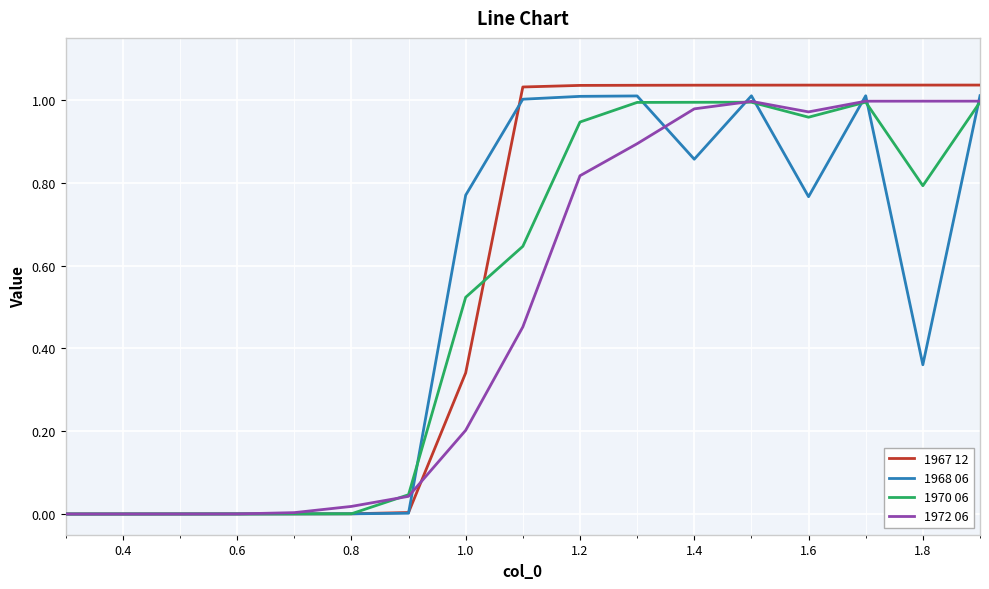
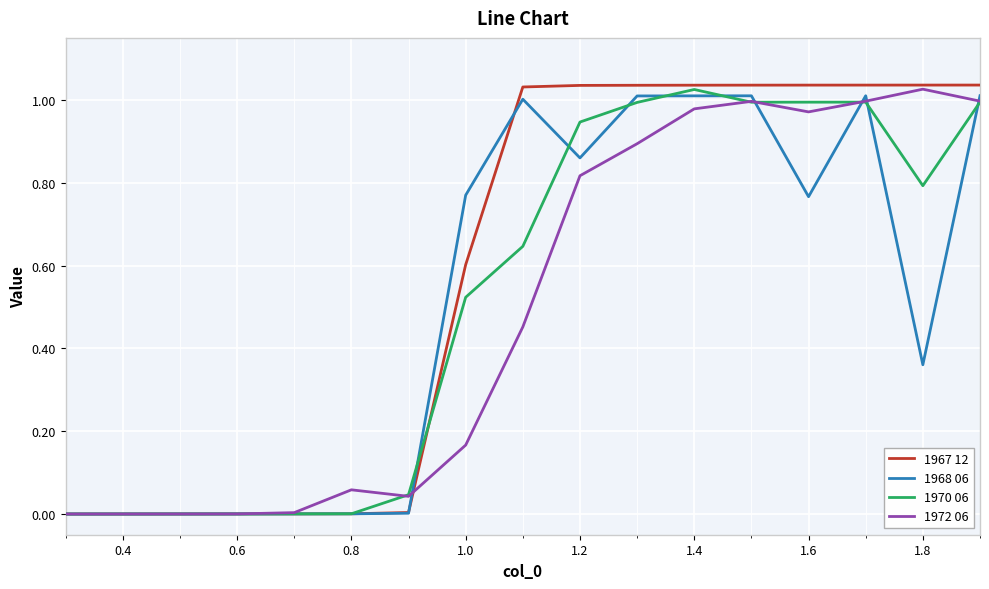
1972 06, 0.8: 0.02 -> 0.06
1967 12, 1.0: 0.34 -> 0.60
1972 06, 1.0: 0.20 -> 0.17
1968 06, 1.2: 1.01 -> 0.86
1968 06, 1.4: 0.86 -> 1.01
1970 06, 1.4: 0.99 -> 1.03
1970 06, 1.6: 0.96 -> 0.99
1972 06, 1.8: 1.00 -> 1.03
